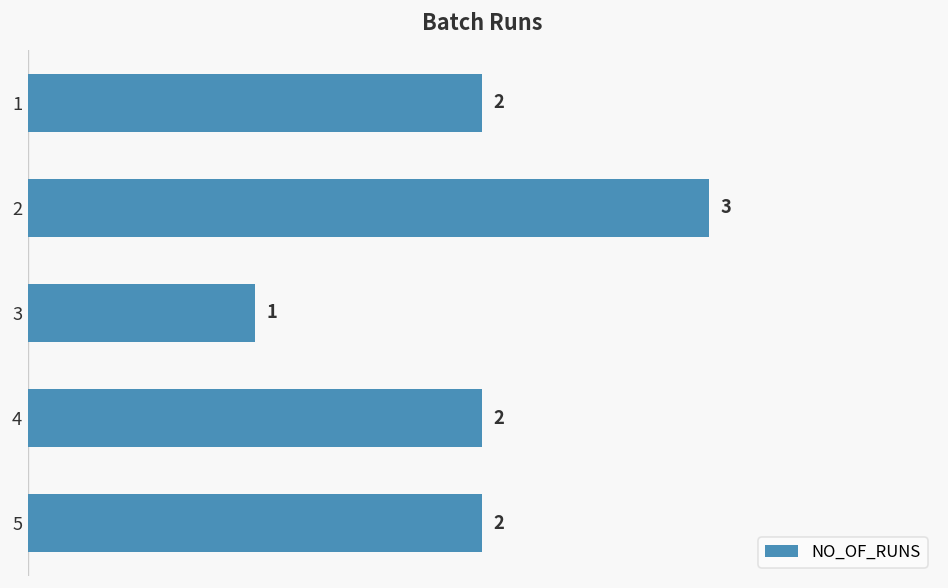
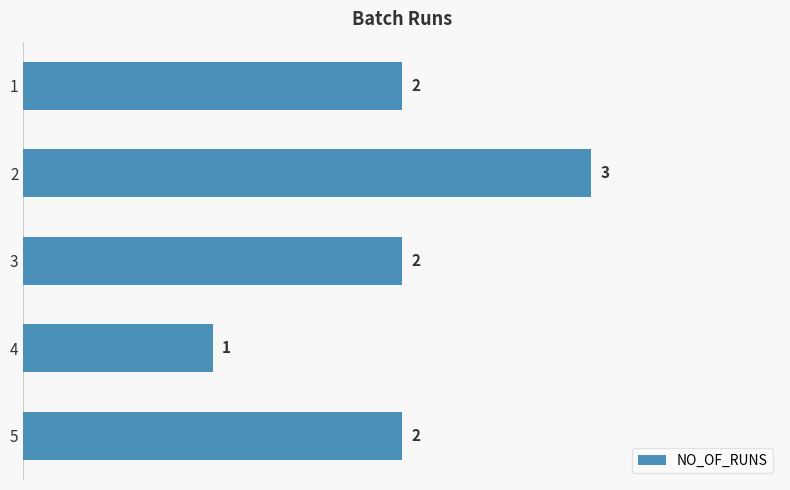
3: 1 -> 2
4: 2 -> 1
